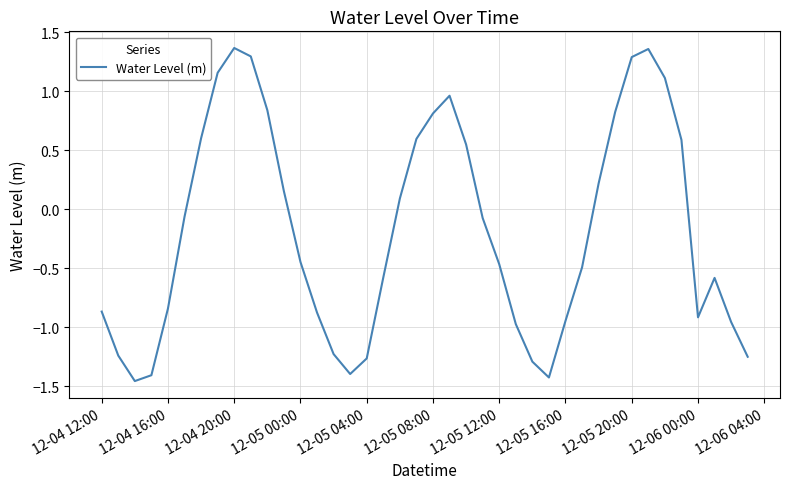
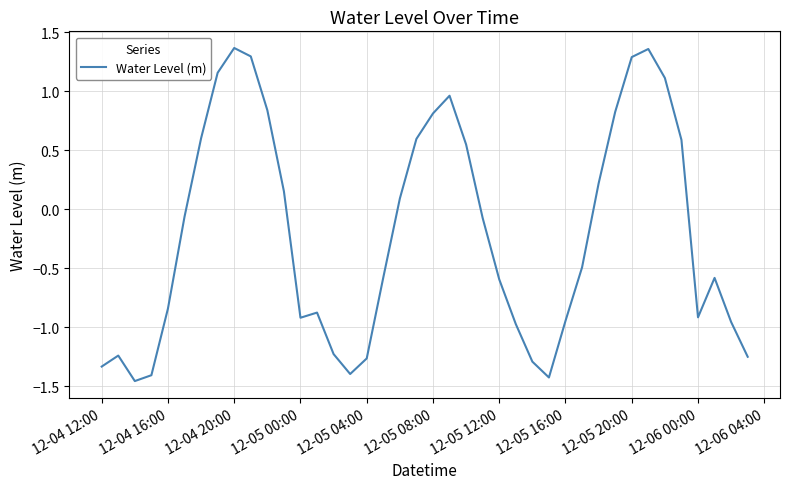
12-04 12:00: -0.87 -> -1.34
12-05 00:00: -0.45 -> -0.92
12-05 12:00: -0.47 -> -0.60
